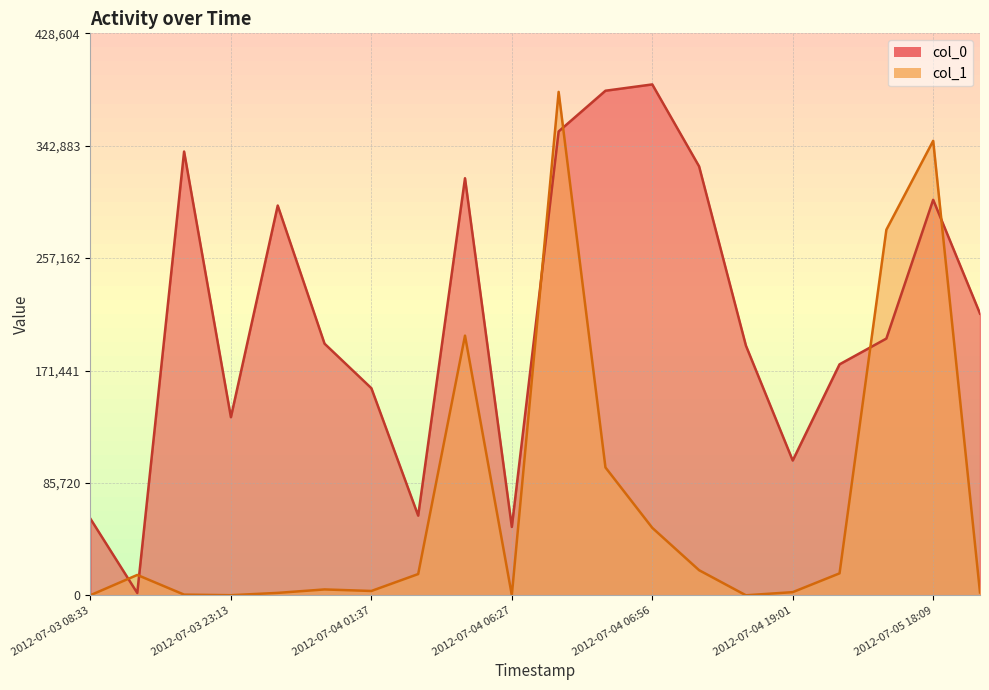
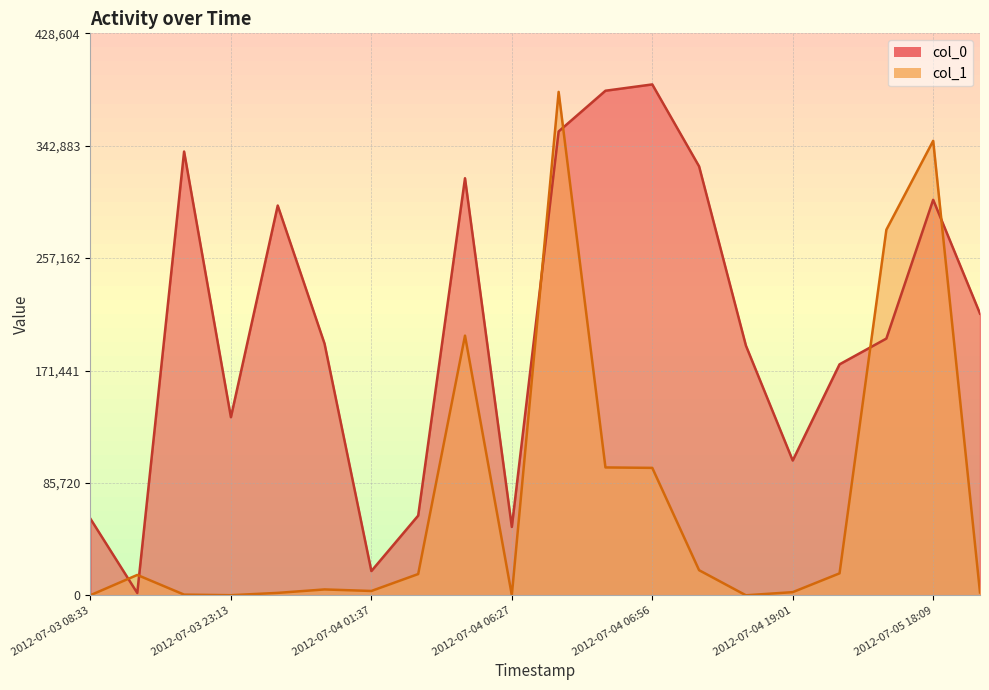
col_0, 2012-07-04 01:37: 158,000 -> 18,000
col_1, 2012-07-04 06:56: 51,000 -> 97,000
